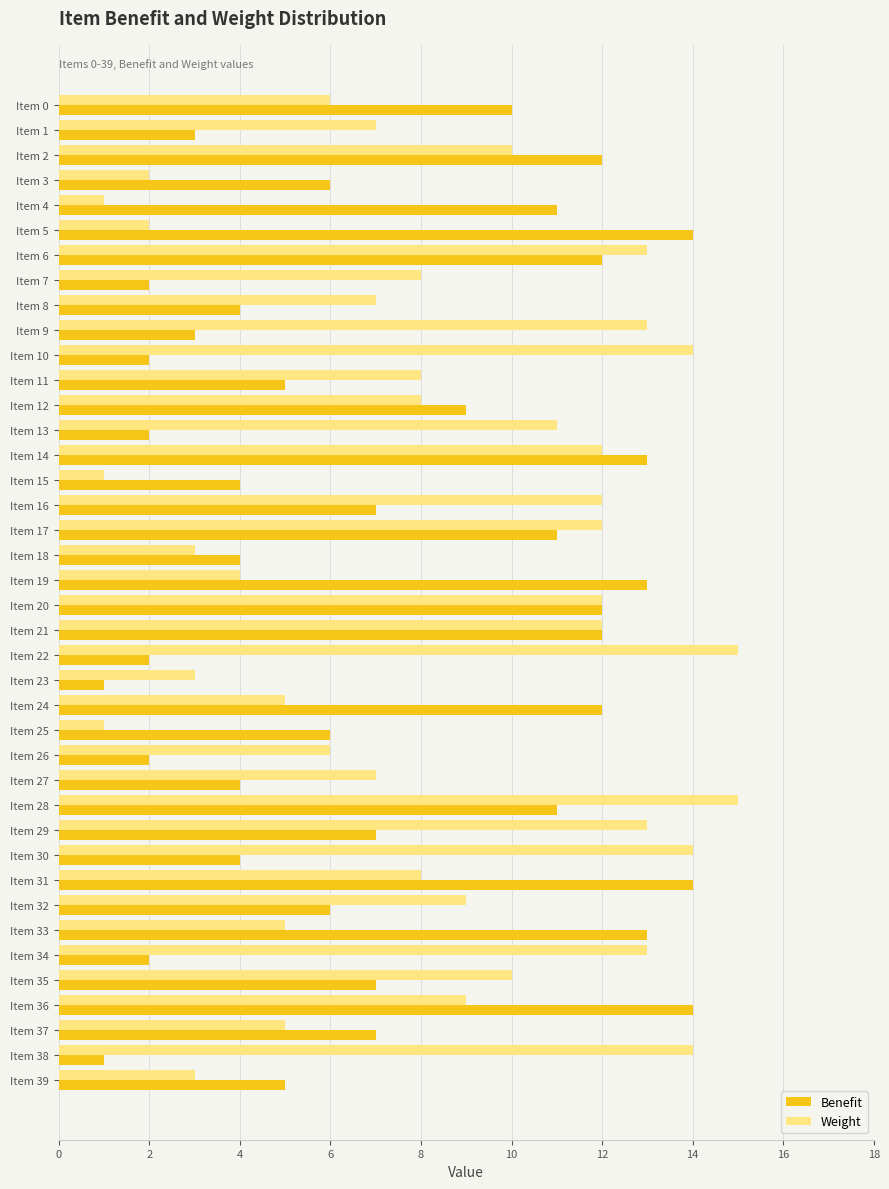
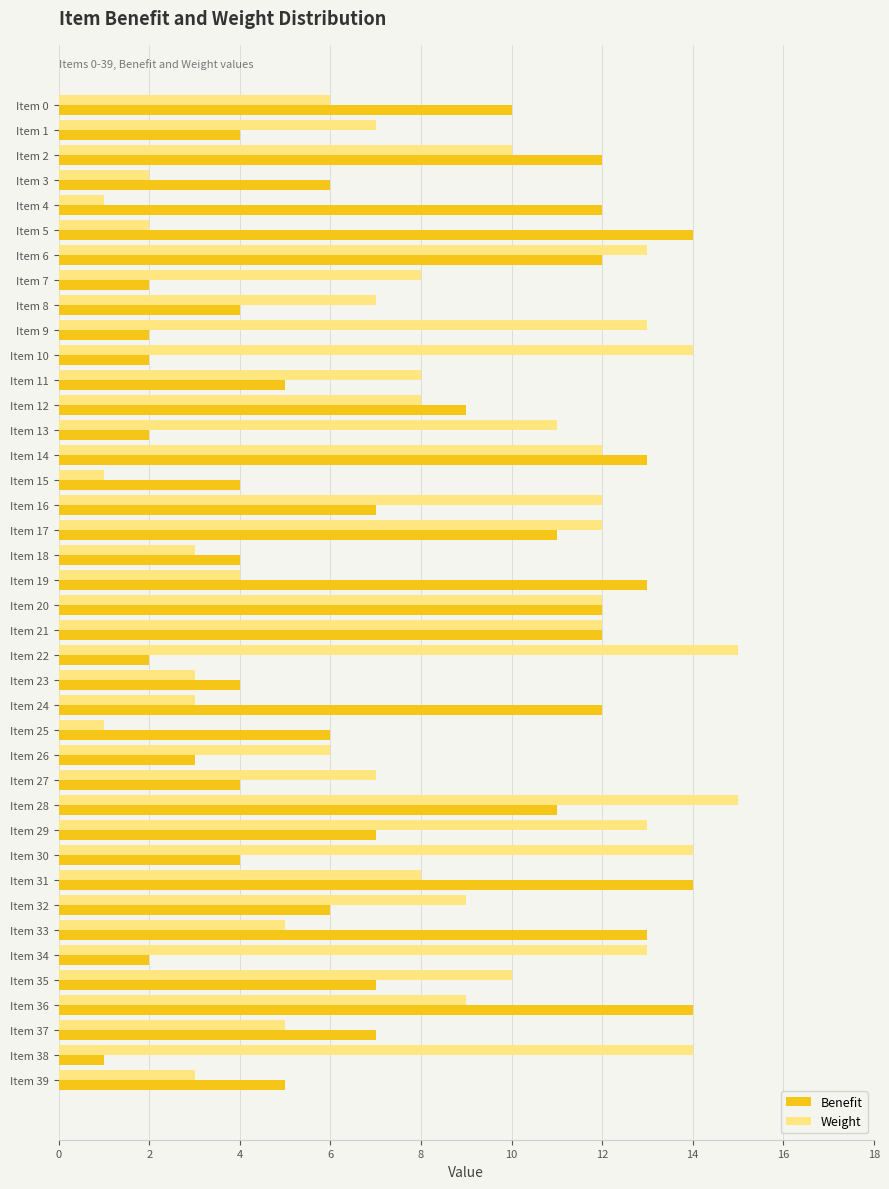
Benefit, Item 1: 3 -> 4
Benefit, Item 4: 11 -> 12
Benefit, Item 9: 3 -> 2
Benefit, Item 23: 1 -> 4
Weight, Item 24: 5 -> 3
Benefit, Item 26: 2 -> 3
